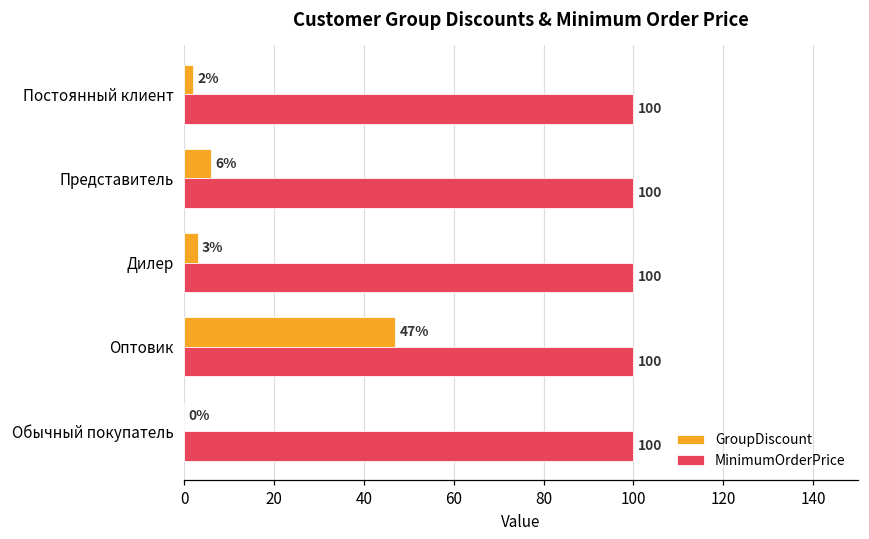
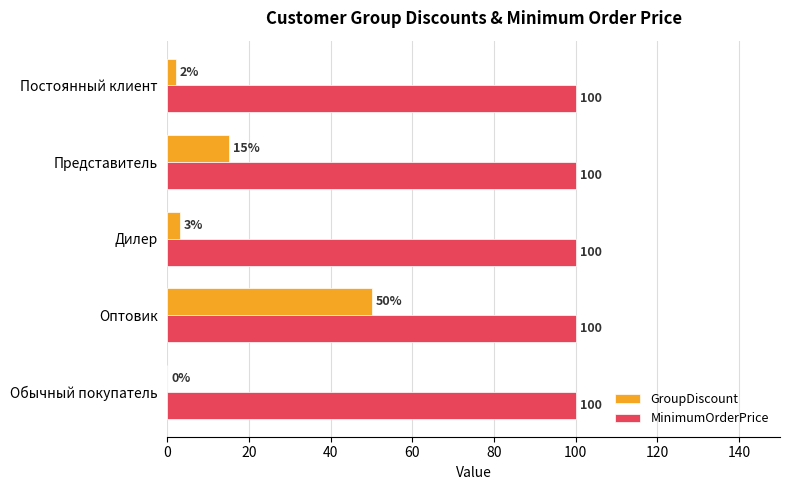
GroupDiscount, Представитель: 6% -> 15%
GroupDiscount, Оптовик: 47% -> 50%
